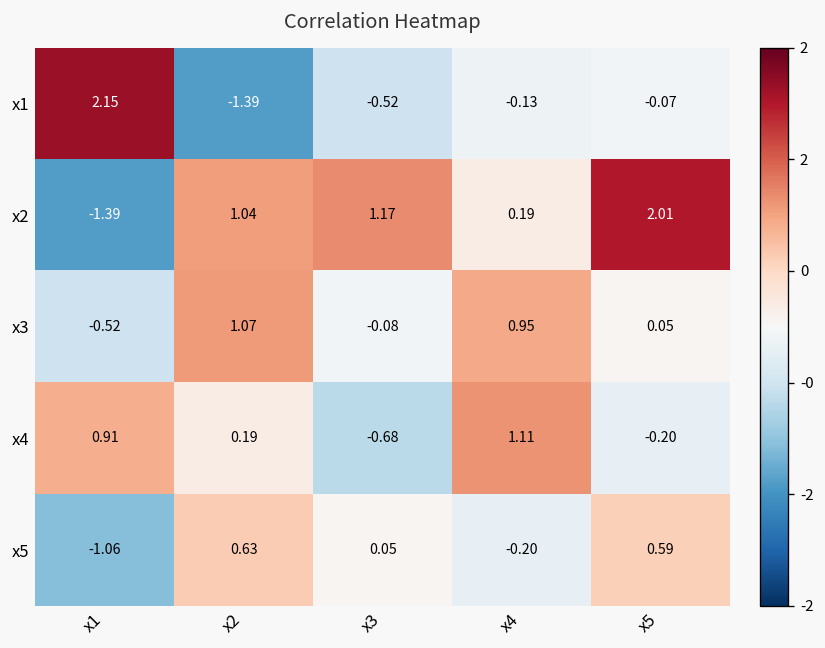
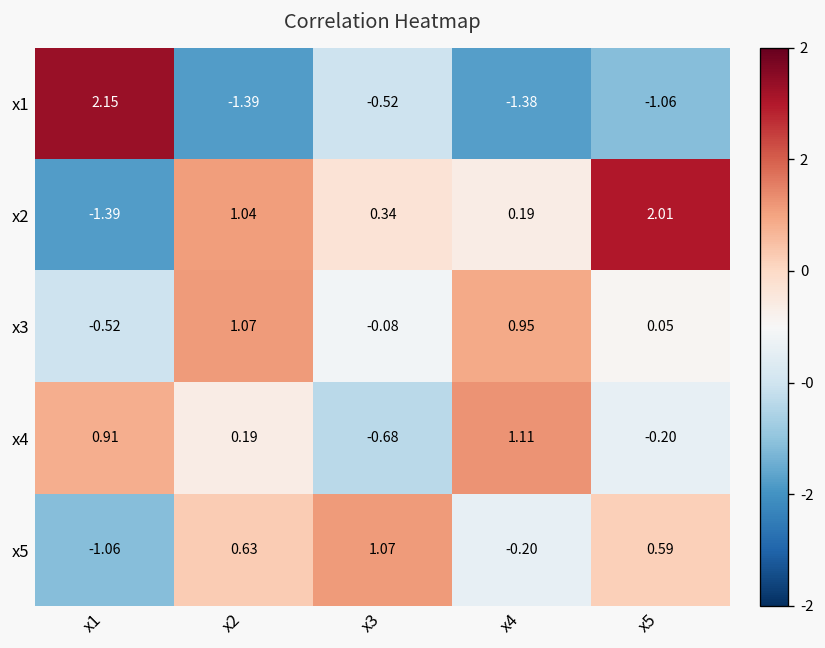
x1, x4: -0.13 -> -1.38
x1, x5: -0.07 -> -1.06
x2, x3: 1.17 -> 0.34
x5, x3: 0.05 -> 1.07
